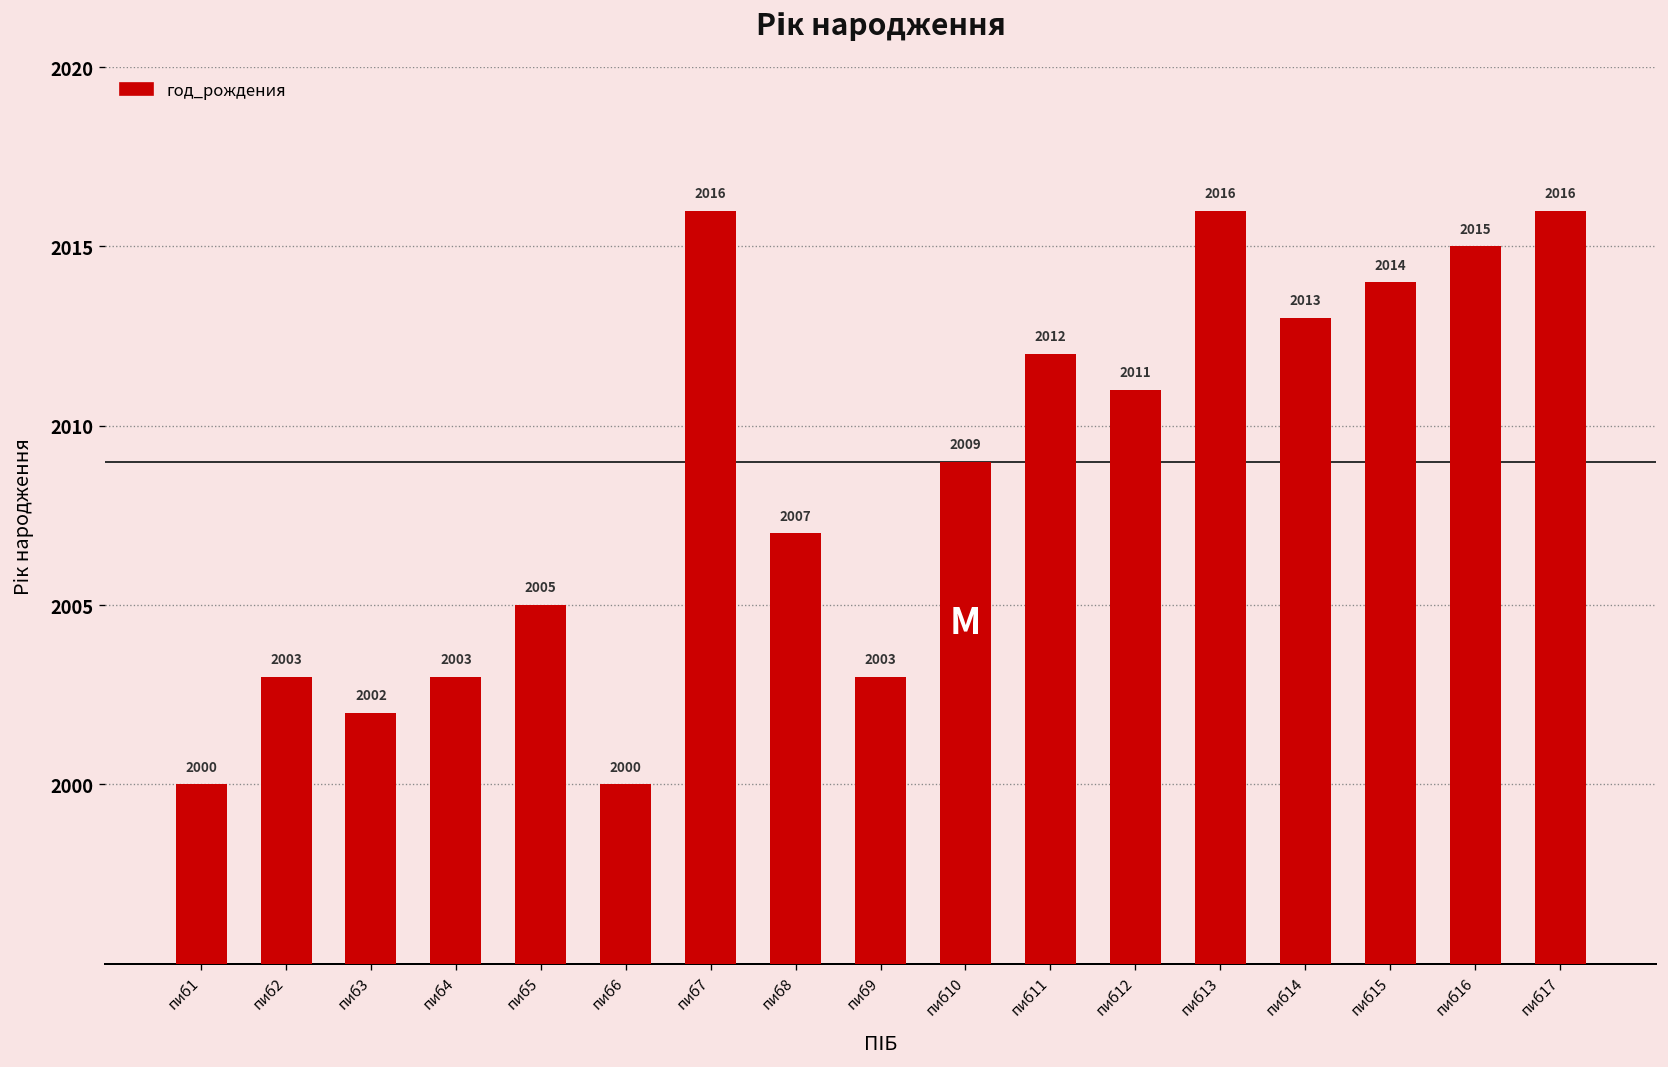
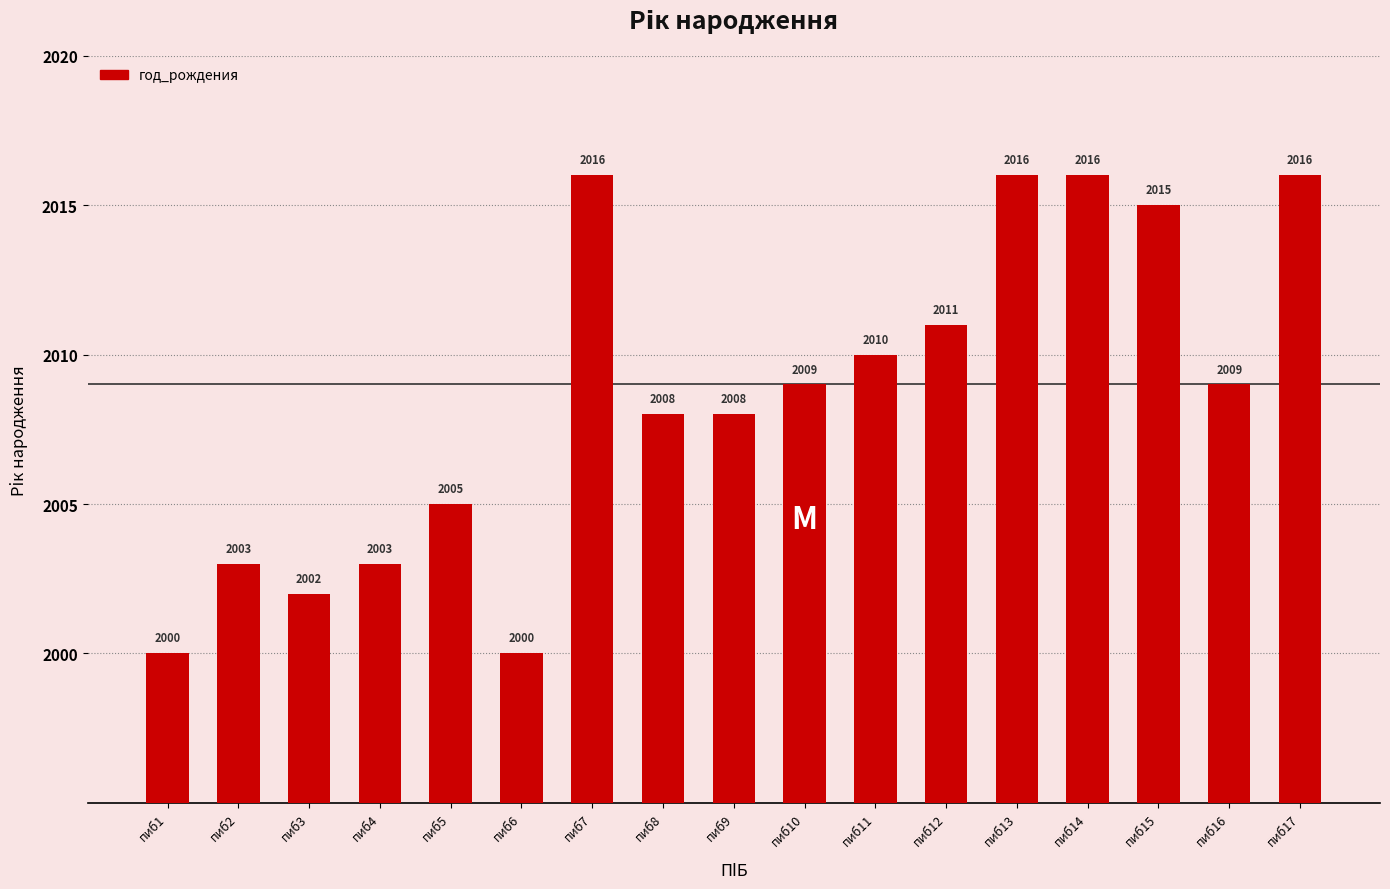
пиб8: 2007 -> 2008
пиб9: 2003 -> 2008
пиб11: 2012 -> 2010
пиб14: 2013 -> 2016
пиб15: 2014 -> 2015
пиб16: 2015 -> 2009
